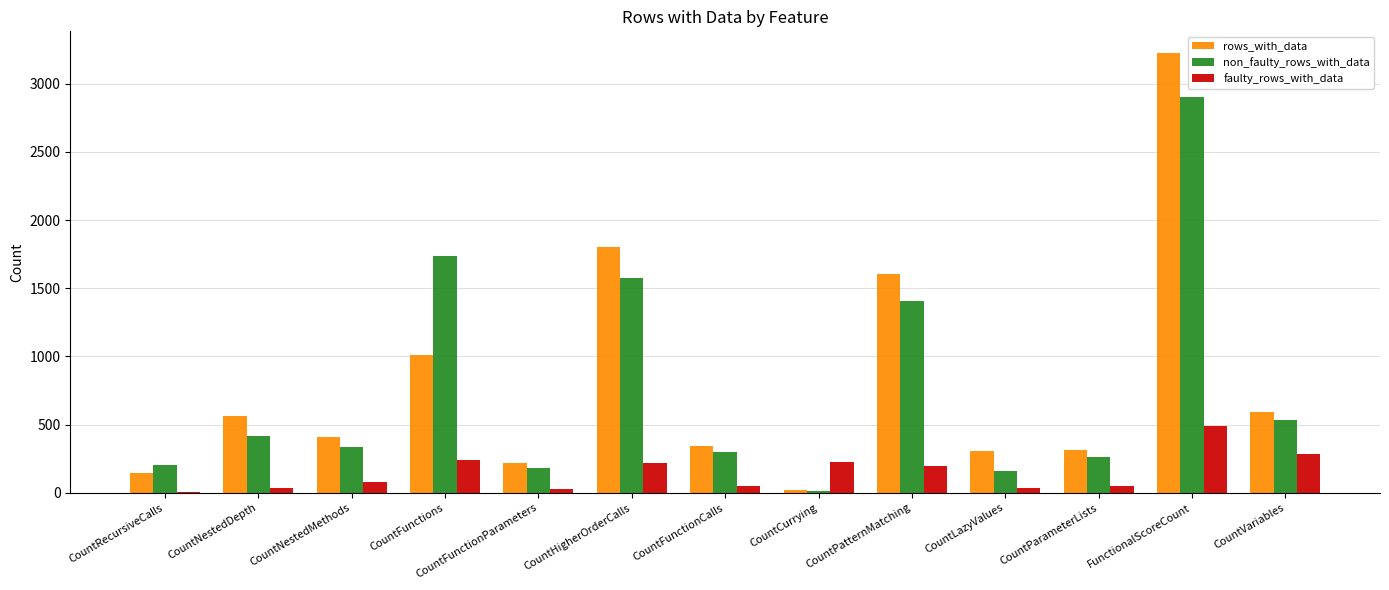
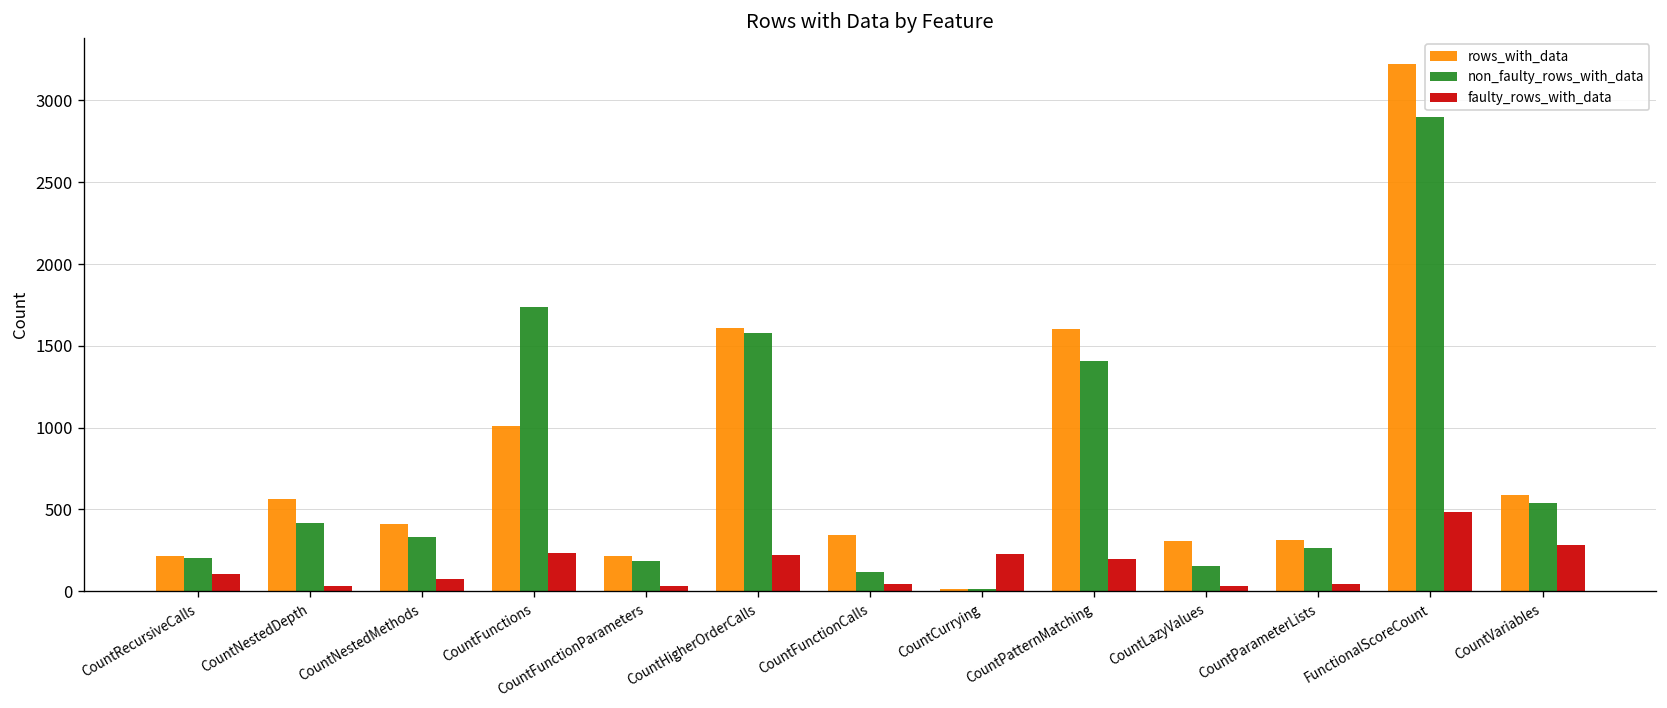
rows_with_data, CountRecursiveCalls: 150 -> 210
faulty_rows_with_data, CountRecursiveCalls: 10 -> 110
rows_with_data, CountHigherOrderCalls: 1800 -> 1610
non_faulty_rows_with_data, CountFunctionCalls: 300 -> 120
